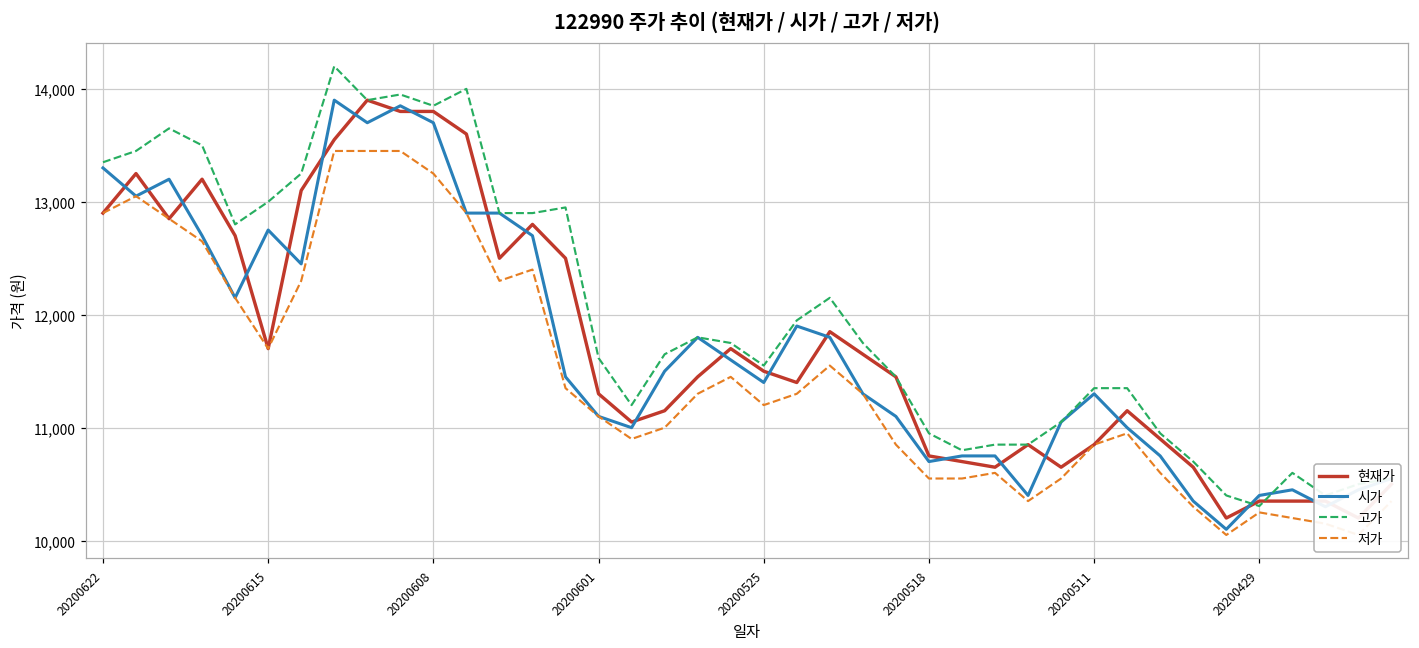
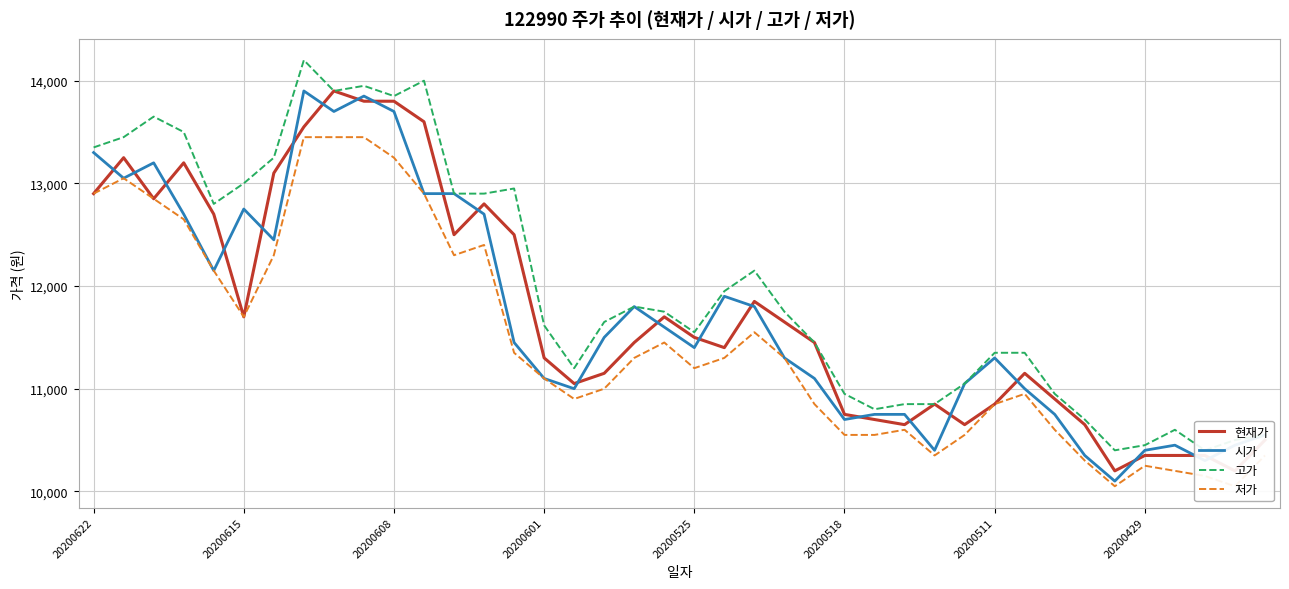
고가, 20200429: 10,310 -> 10,450
